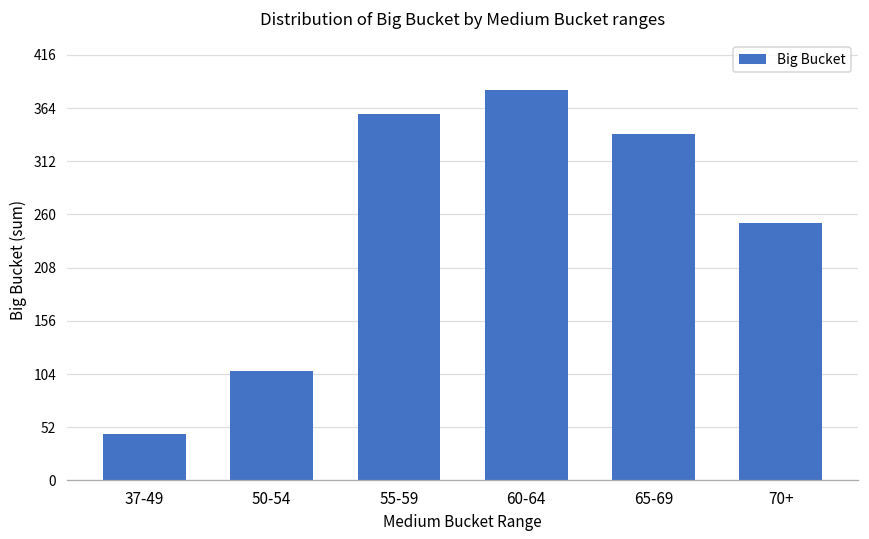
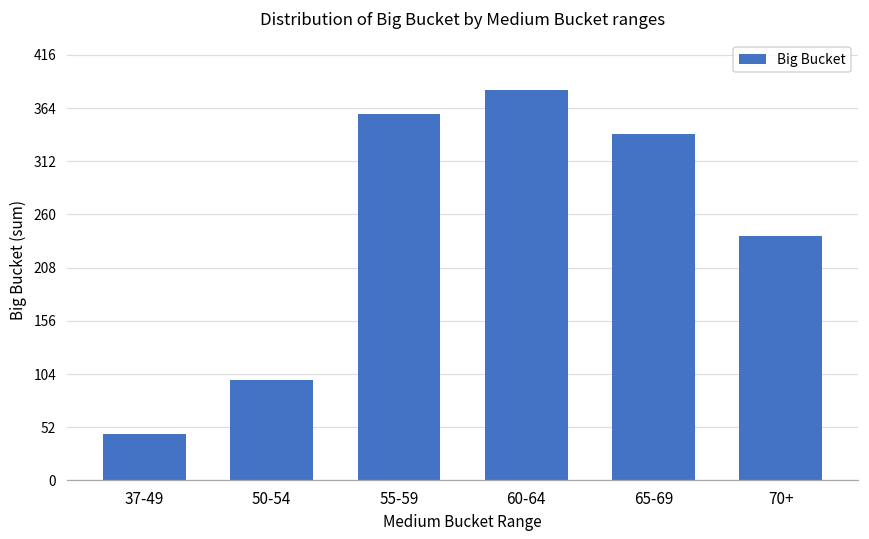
50-54: 110 -> 100
70+: 250 -> 240
